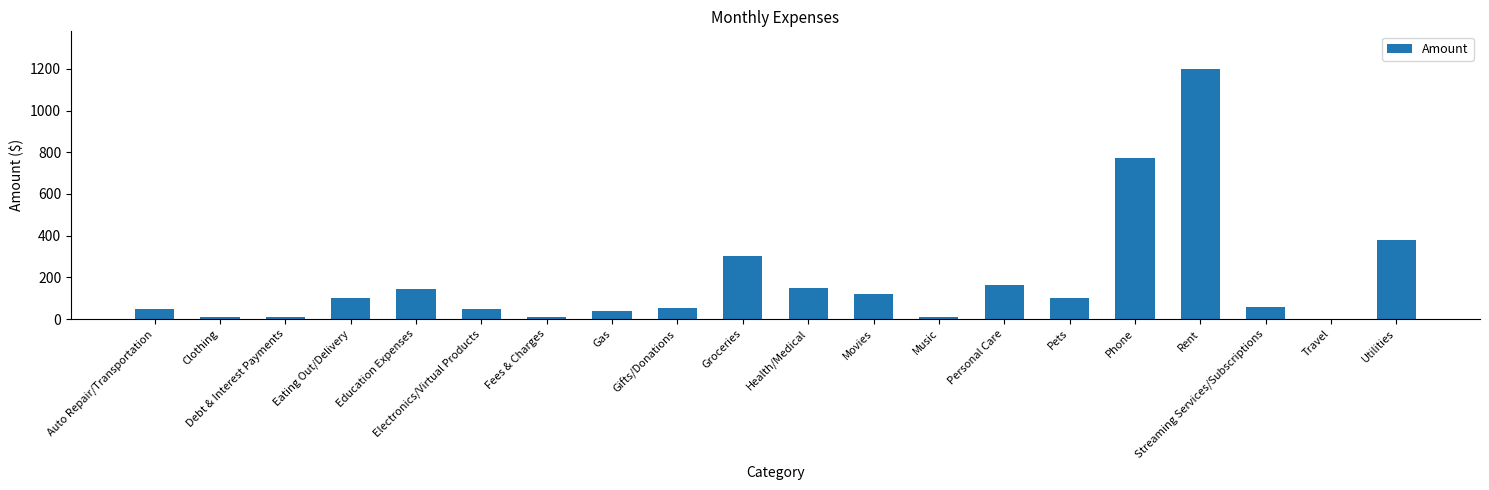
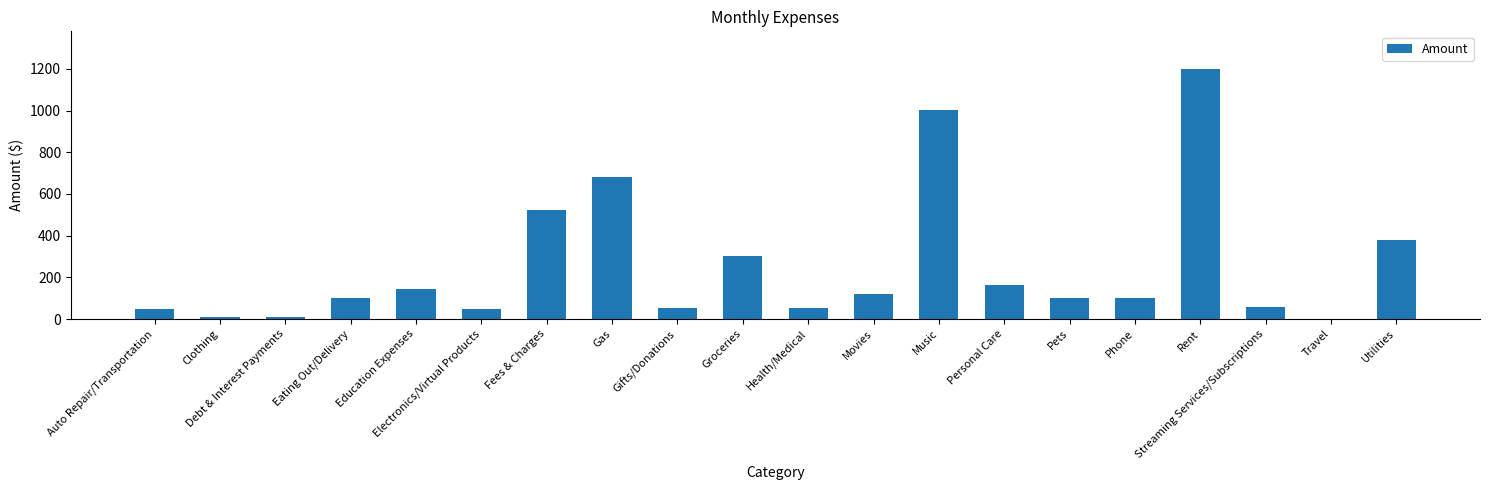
Fees & Charges: 10 -> 520
Gas: 40 -> 680
Health/Medical: 150 -> 50
Music: 10 -> 1000
Phone: 770 -> 100
